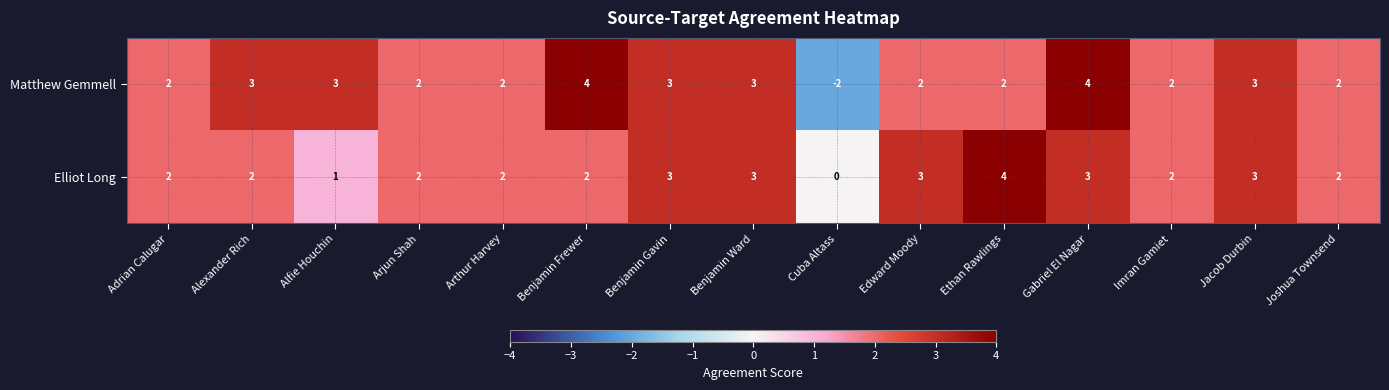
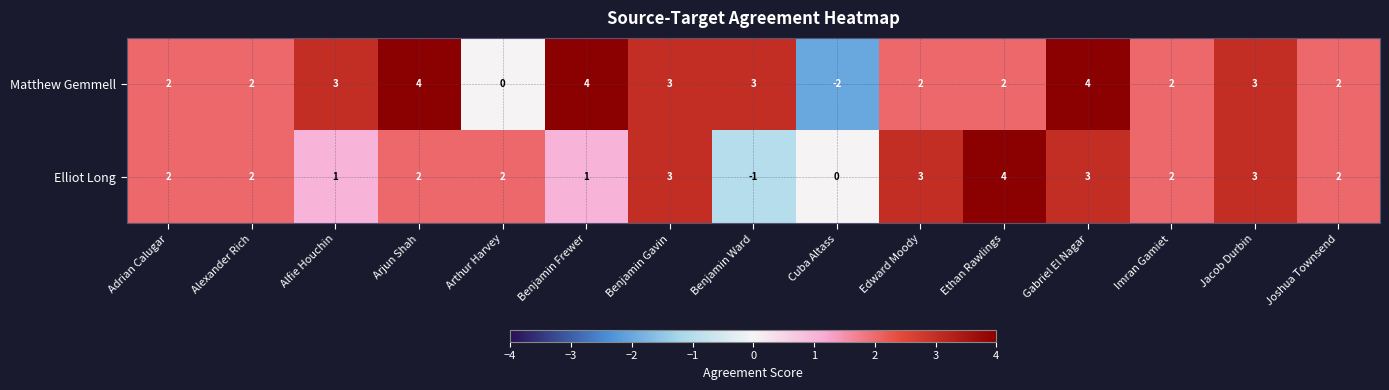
Matthew Gemmell, Alexander Rich: 3 -> 2
Matthew Gemmell, Arjun Shah: 2 -> 4
Matthew Gemmell, Arthur Harvey: 2 -> 0
Elliot Long, Benjamin Frewer: 2 -> 1
Elliot Long, Benjamin Ward: 3 -> -1
